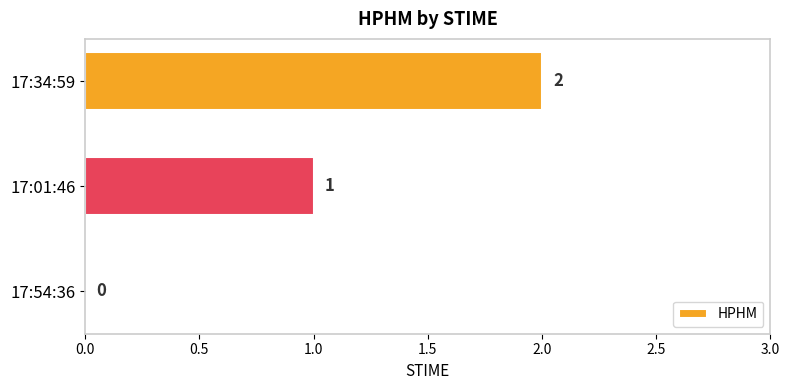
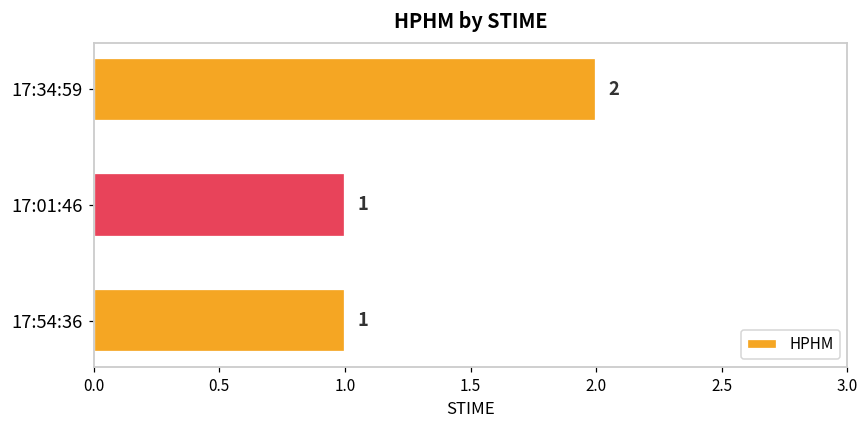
17:54:36: 0 -> 1
